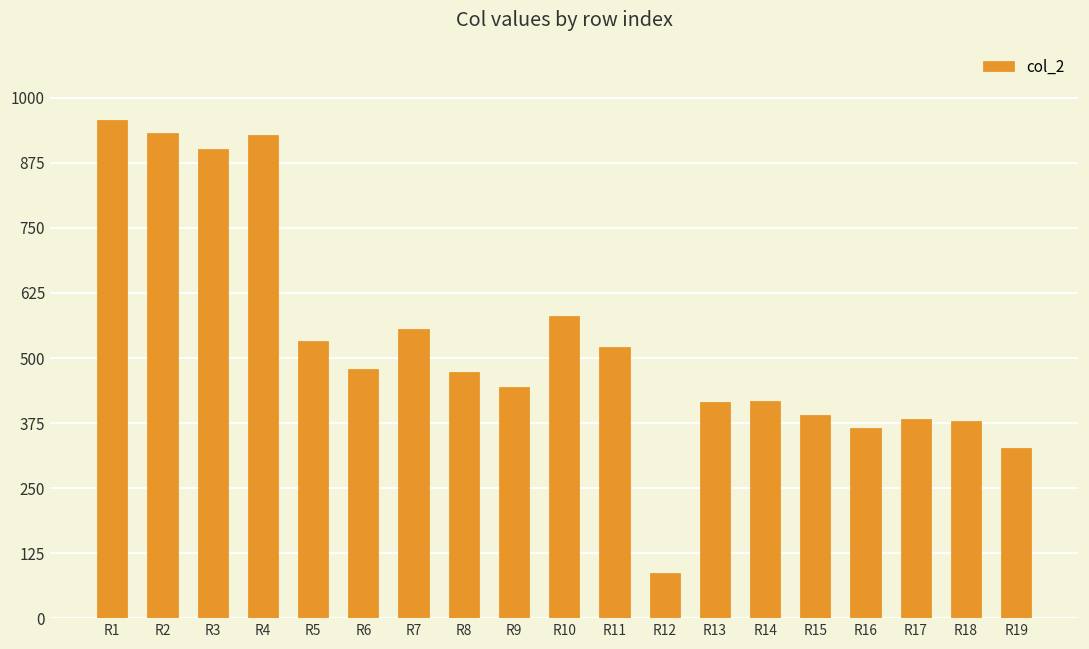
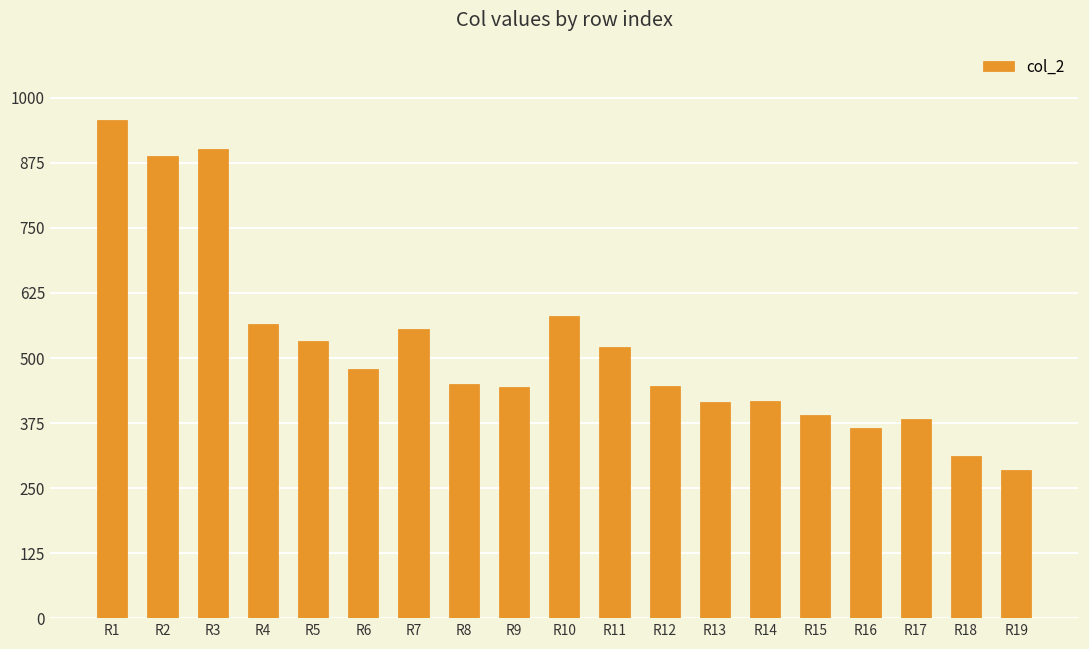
R2: 930 -> 890
R4: 930 -> 570
R8: 470 -> 450
R12: 90 -> 450
R18: 380 -> 310
R19: 330 -> 280
